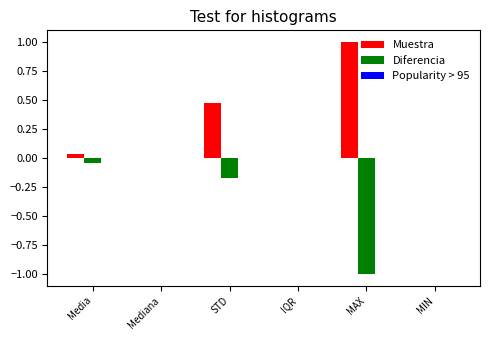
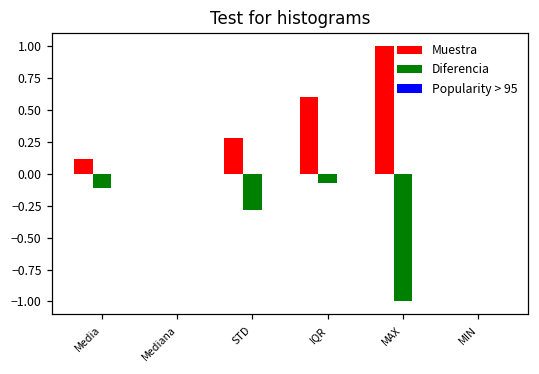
Muestra, Media: 0.04 -> 0.11
Diferencia, Media: -0.04 -> -0.11
Muestra, STD: 0.48 -> 0.28
Diferencia, STD: -0.17 -> -0.28
Muestra, IQR: 0.00 -> 0.60
Diferencia, IQR: 0.00 -> -0.07
